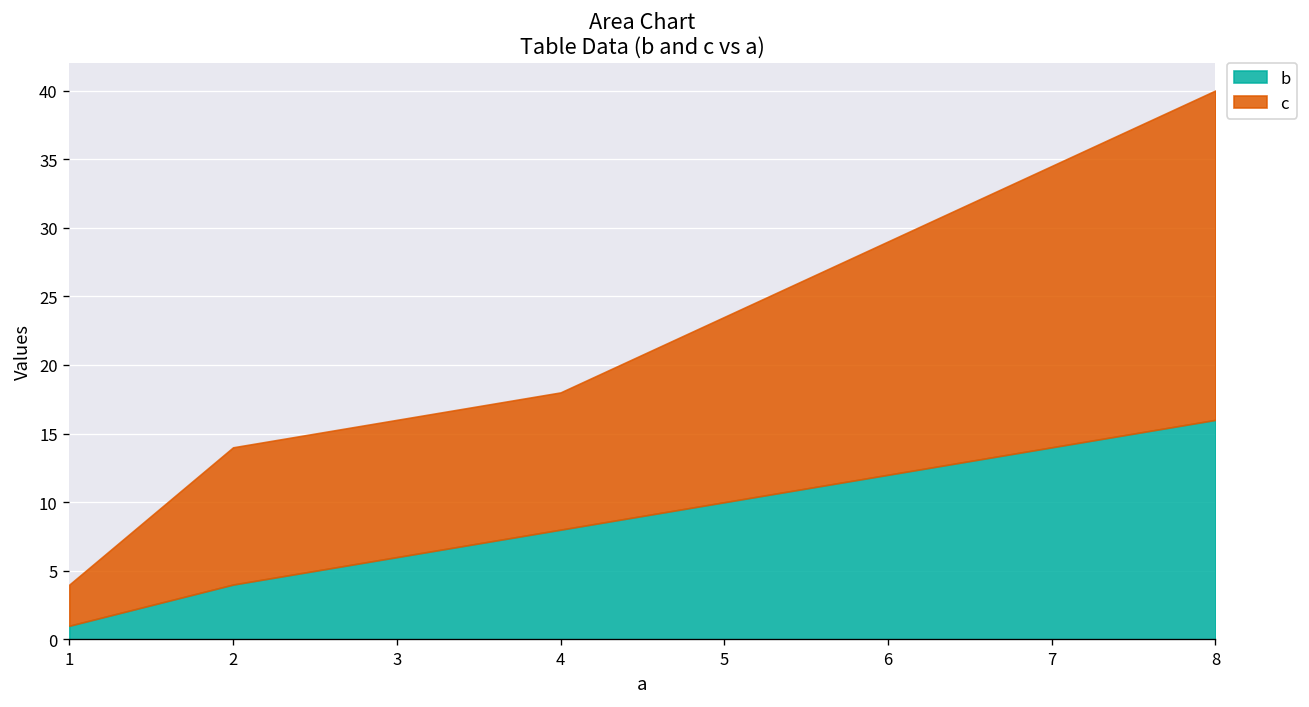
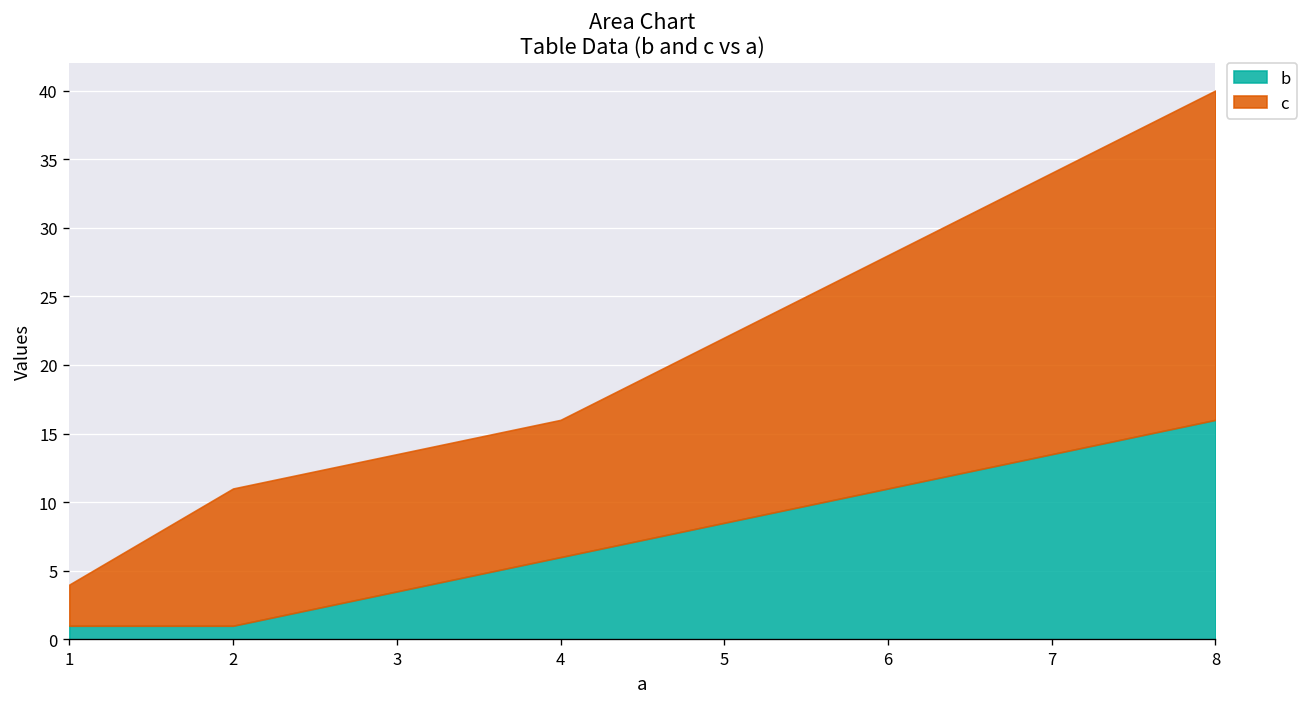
b, 2: 4 -> 1
b, 4: 8 -> 6
